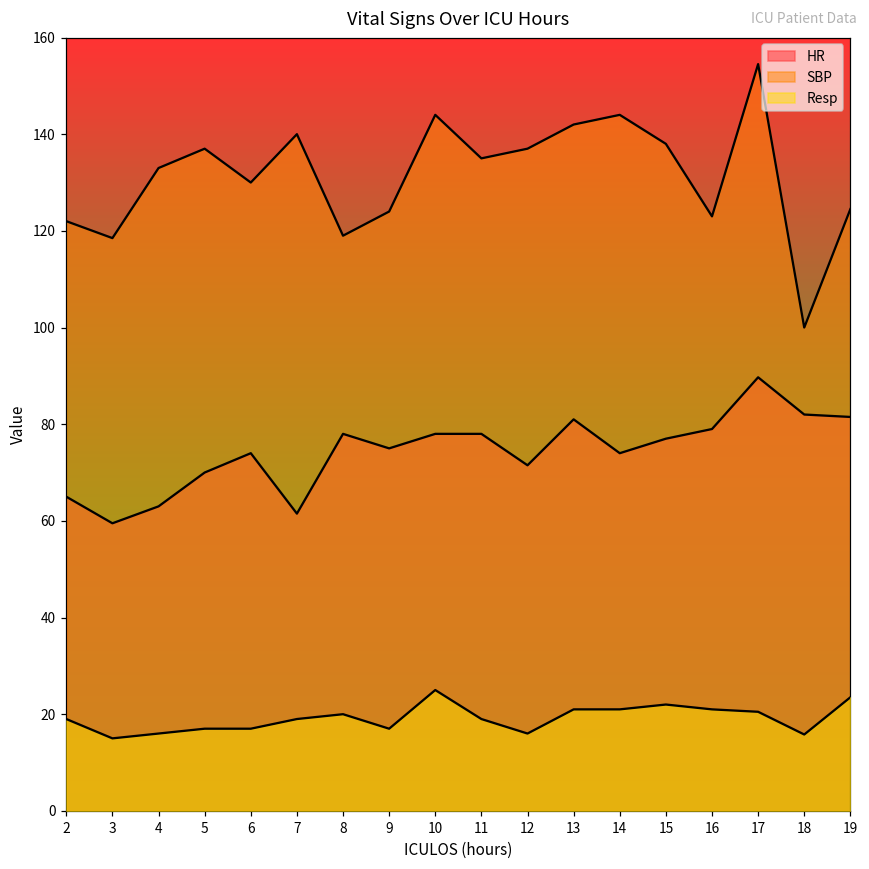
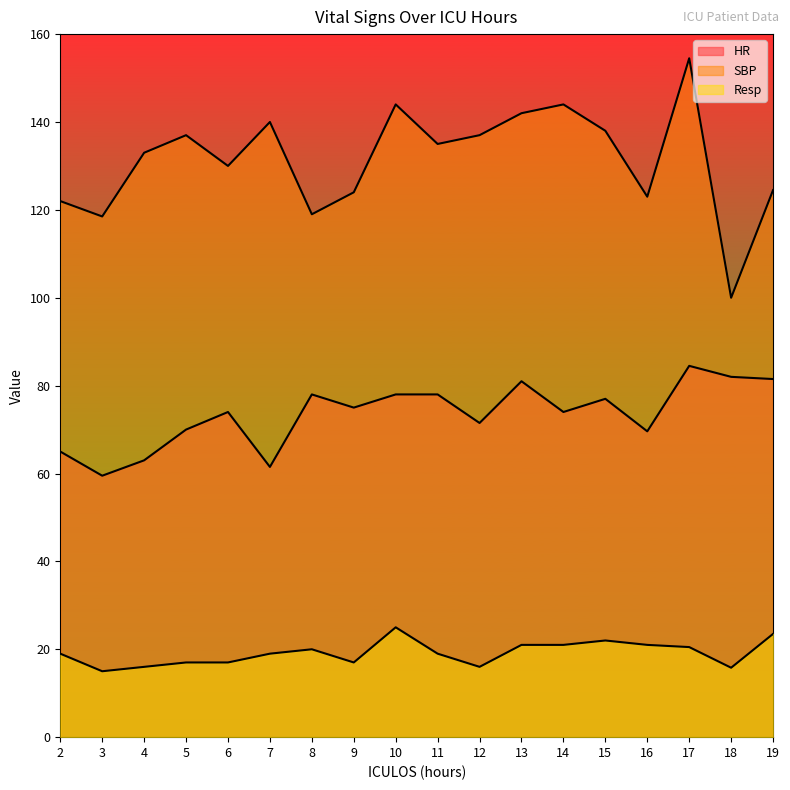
HR, 16: 79 -> 70
HR, 17: 90 -> 85
